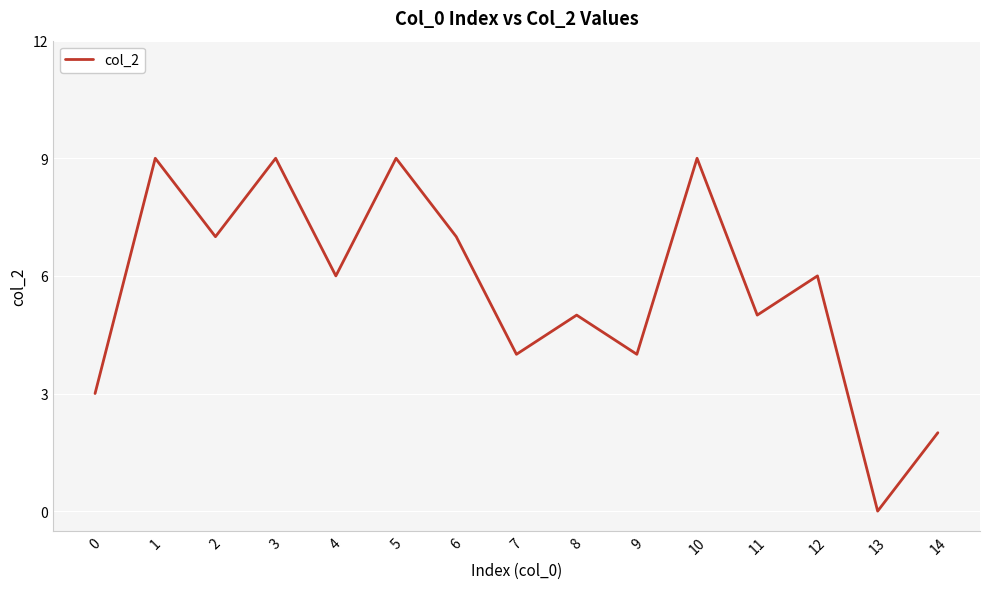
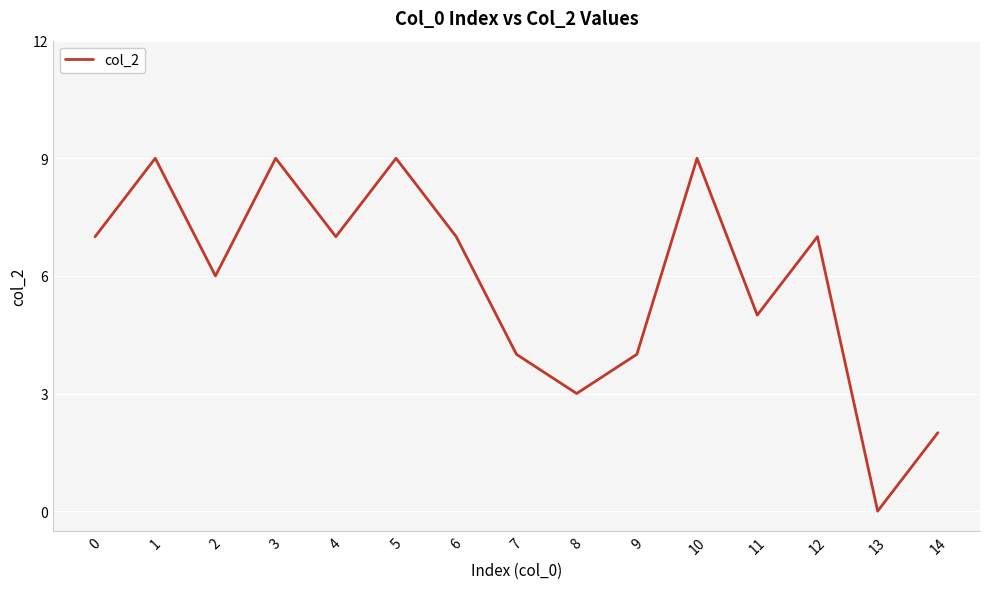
0: 3 -> 7
2: 7 -> 6
4: 6 -> 7
8: 5 -> 3
12: 6 -> 7
